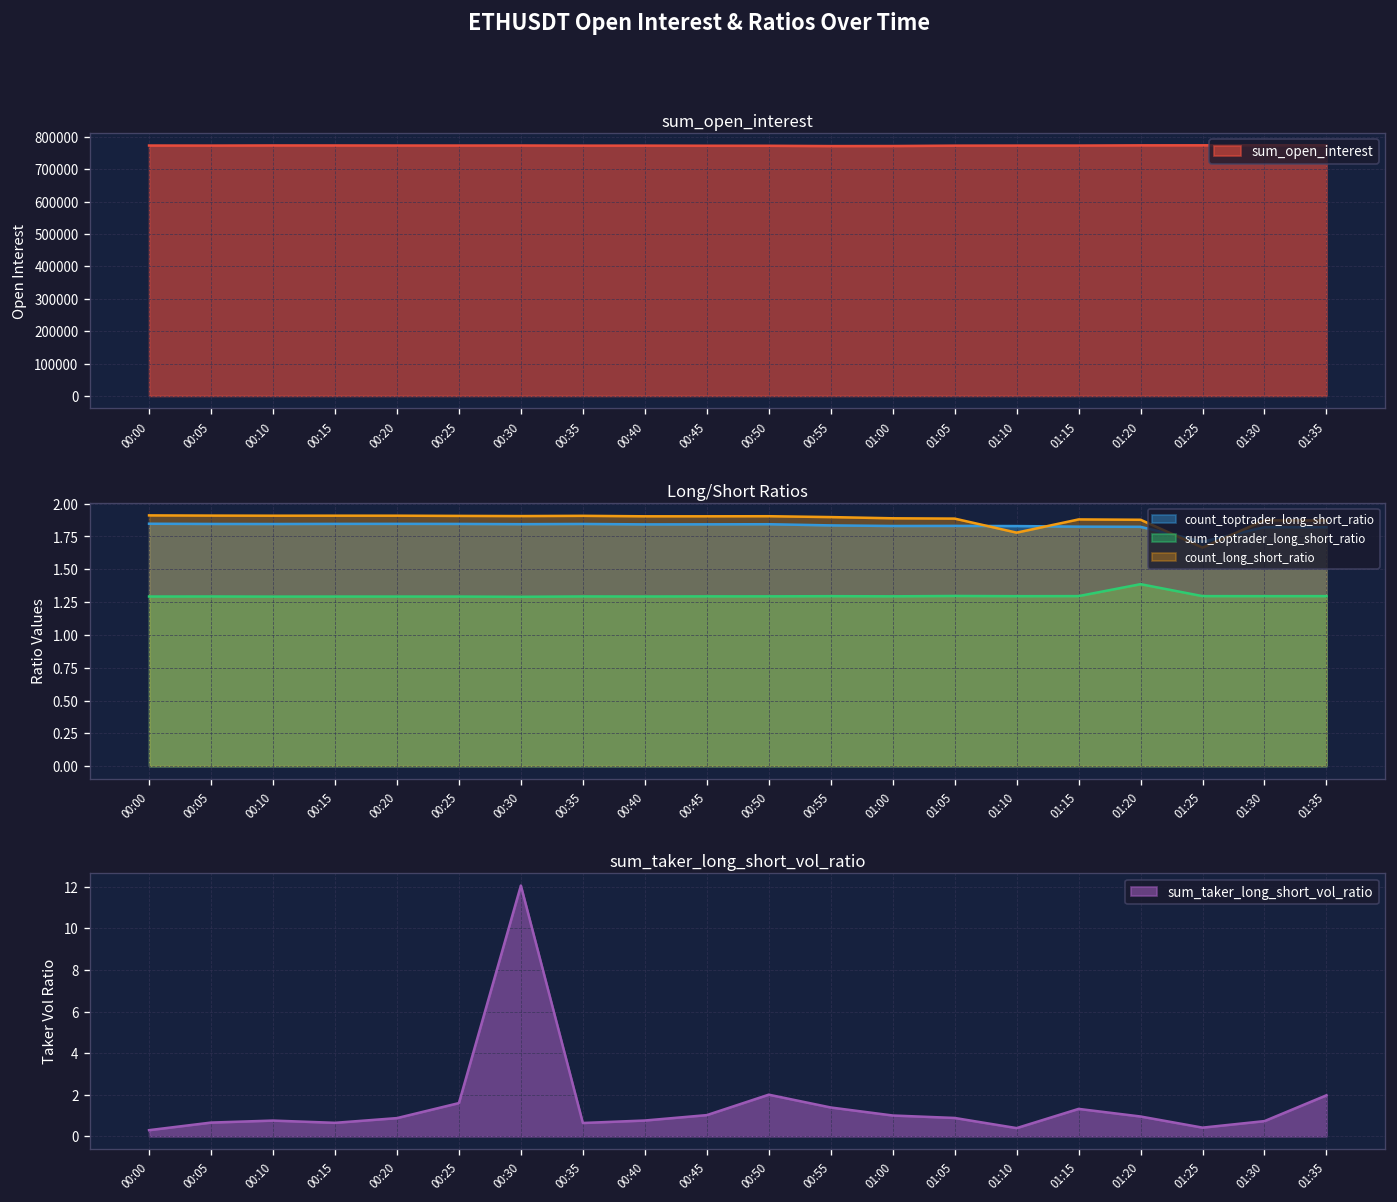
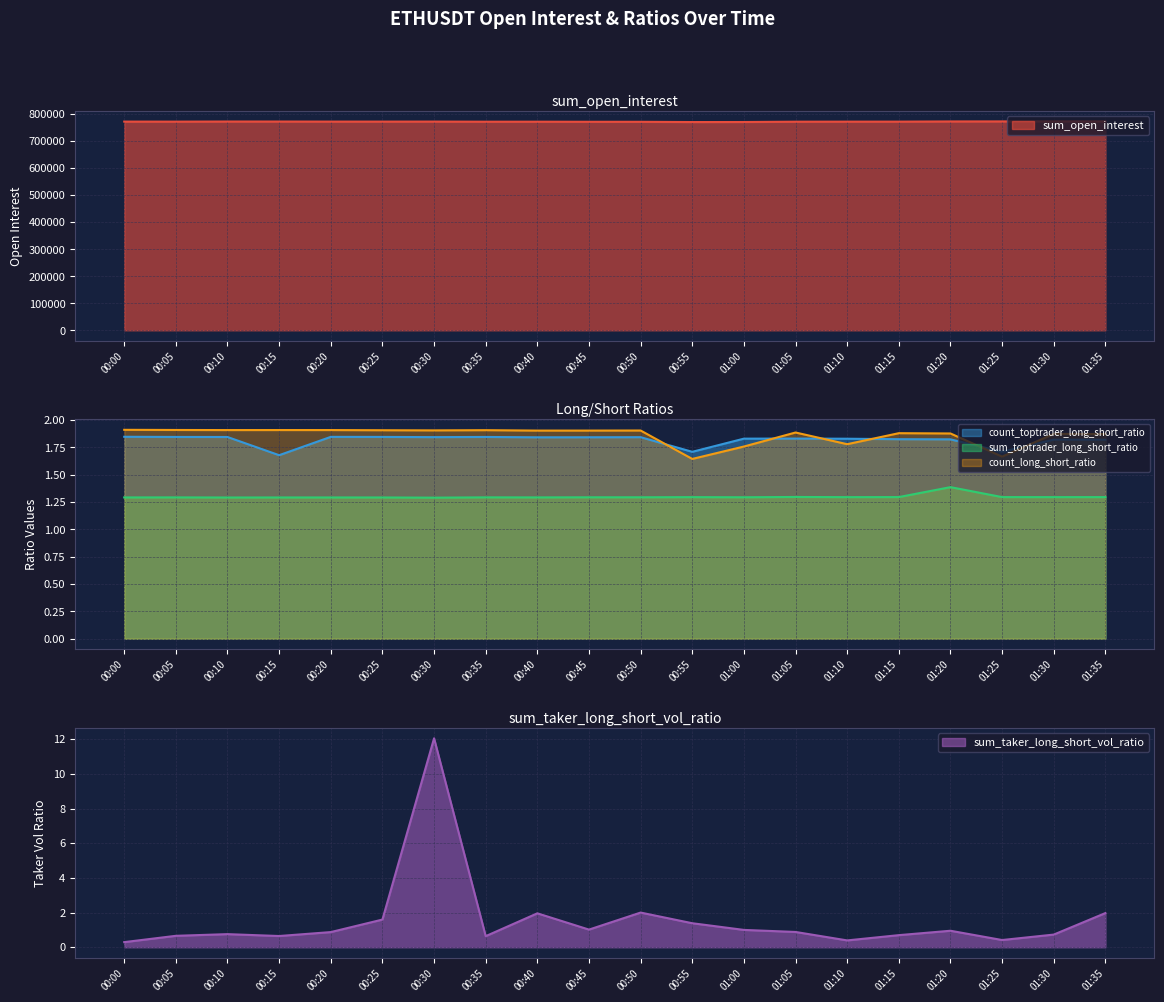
Long/Short Ratios, count_toptrader_long_short_ratio, 00:15: 1.85 -> 1.68
Long/Short Ratios, count_toptrader_long_short_ratio, 00:55: 1.83 -> 1.71
Long/Short Ratios, count_long_short_ratio, 00:55: 1.90 -> 1.64
Long/Short Ratios, count_long_short_ratio, 01:00: 1.89 -> 1.76
sum_taker_long_short_vol_ratio, 00:40: 0.8 -> 2.0
sum_taker_long_short_vol_ratio, 01:15: 1.3 -> 0.7
